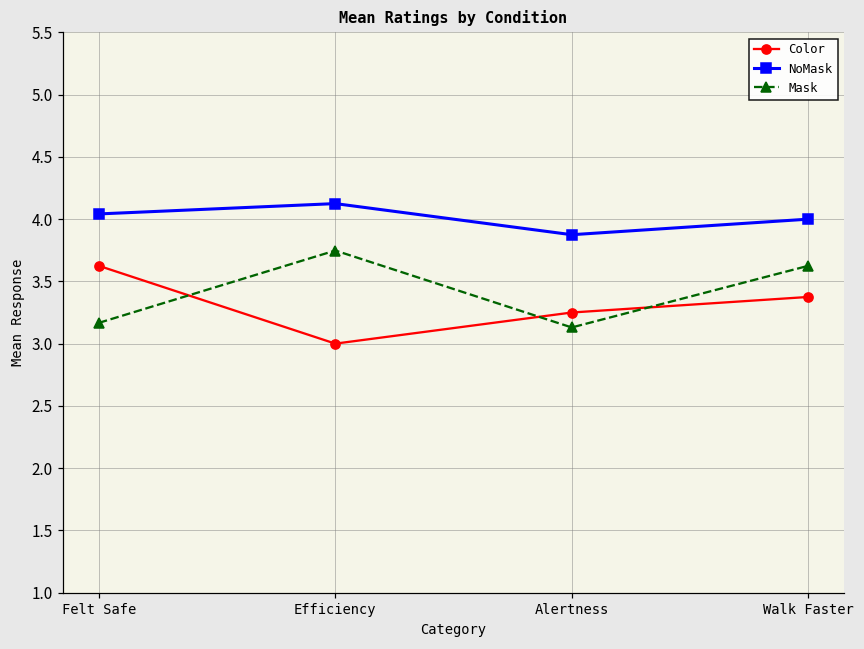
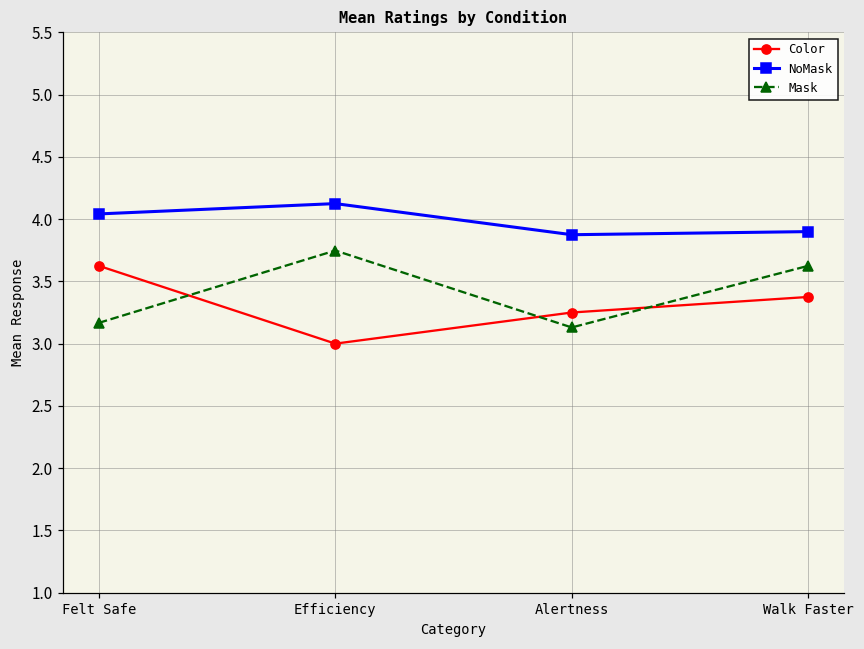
NoMask, Walk Faster: 4.0 -> 3.9
